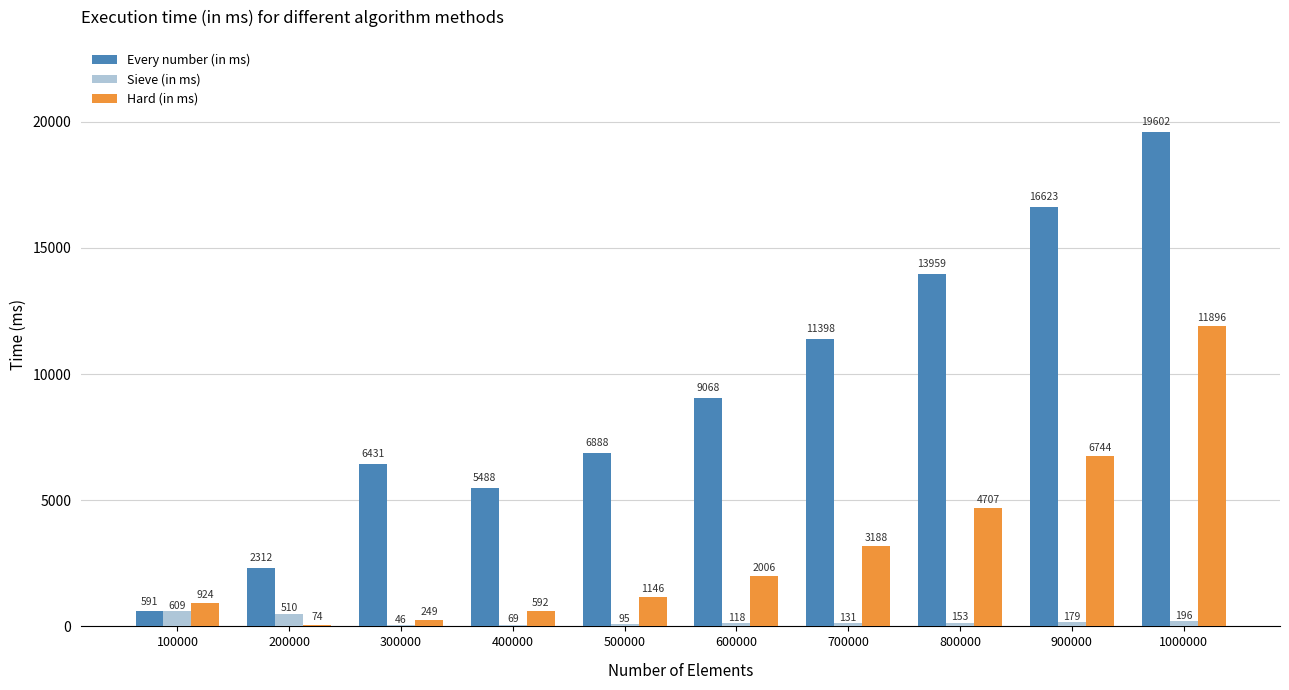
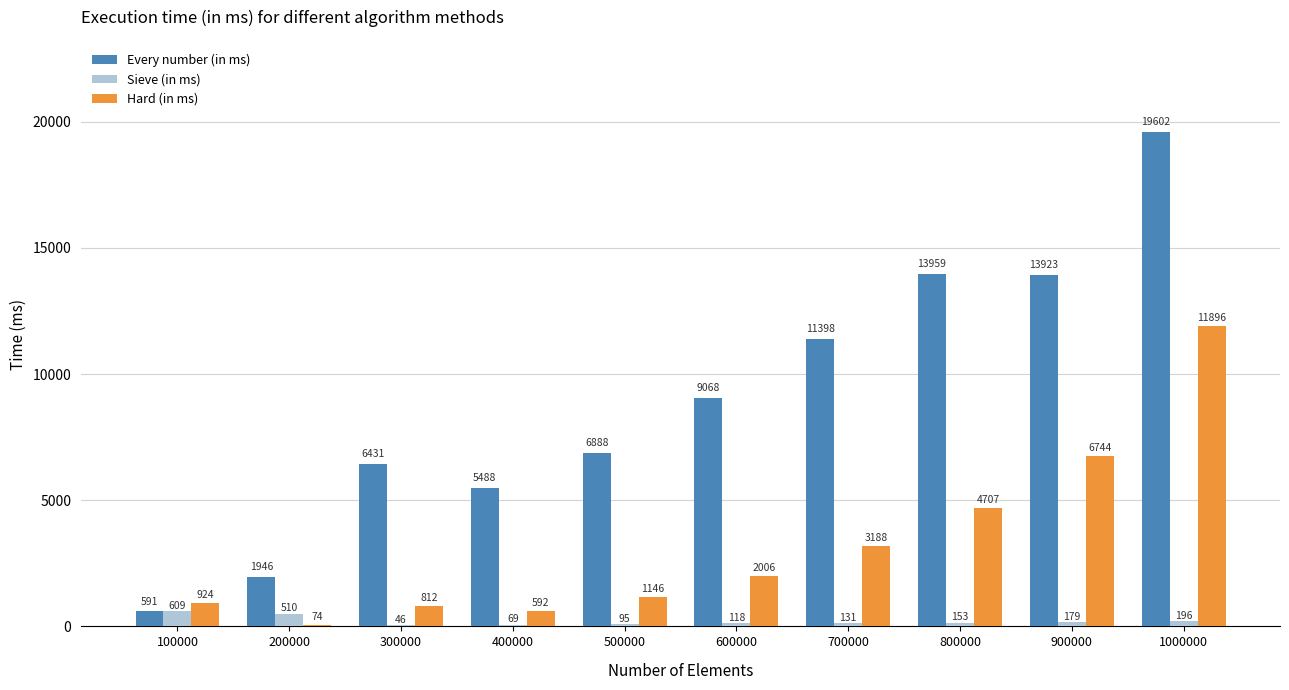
Every number (in ms), 200000: 2312 -> 1946
Hard (in ms), 300000: 249 -> 812
Every number (in ms), 900000: 16623 -> 13923
